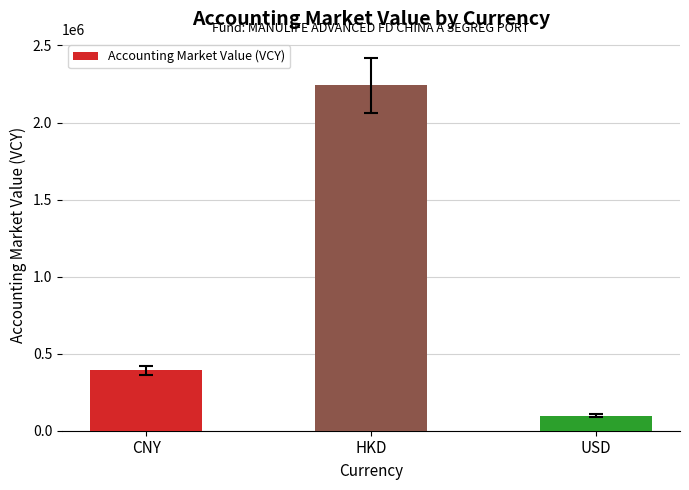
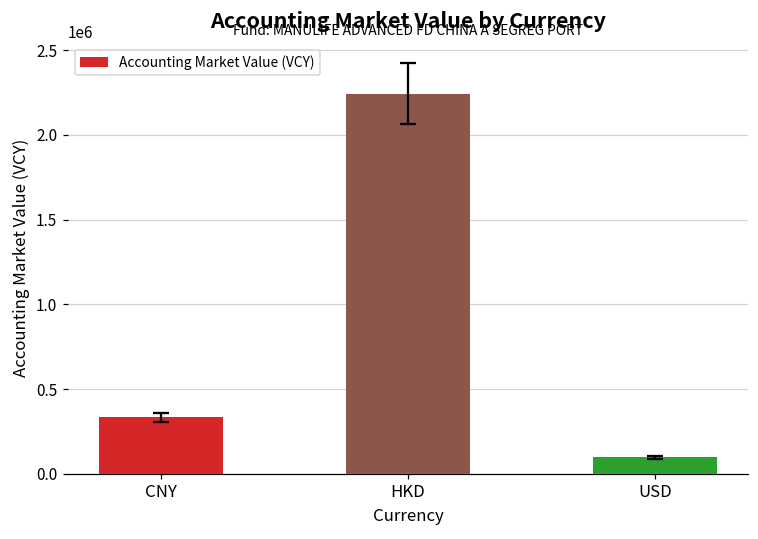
Accounting Market Value (VCY), CNY: 390000 -> 330000
